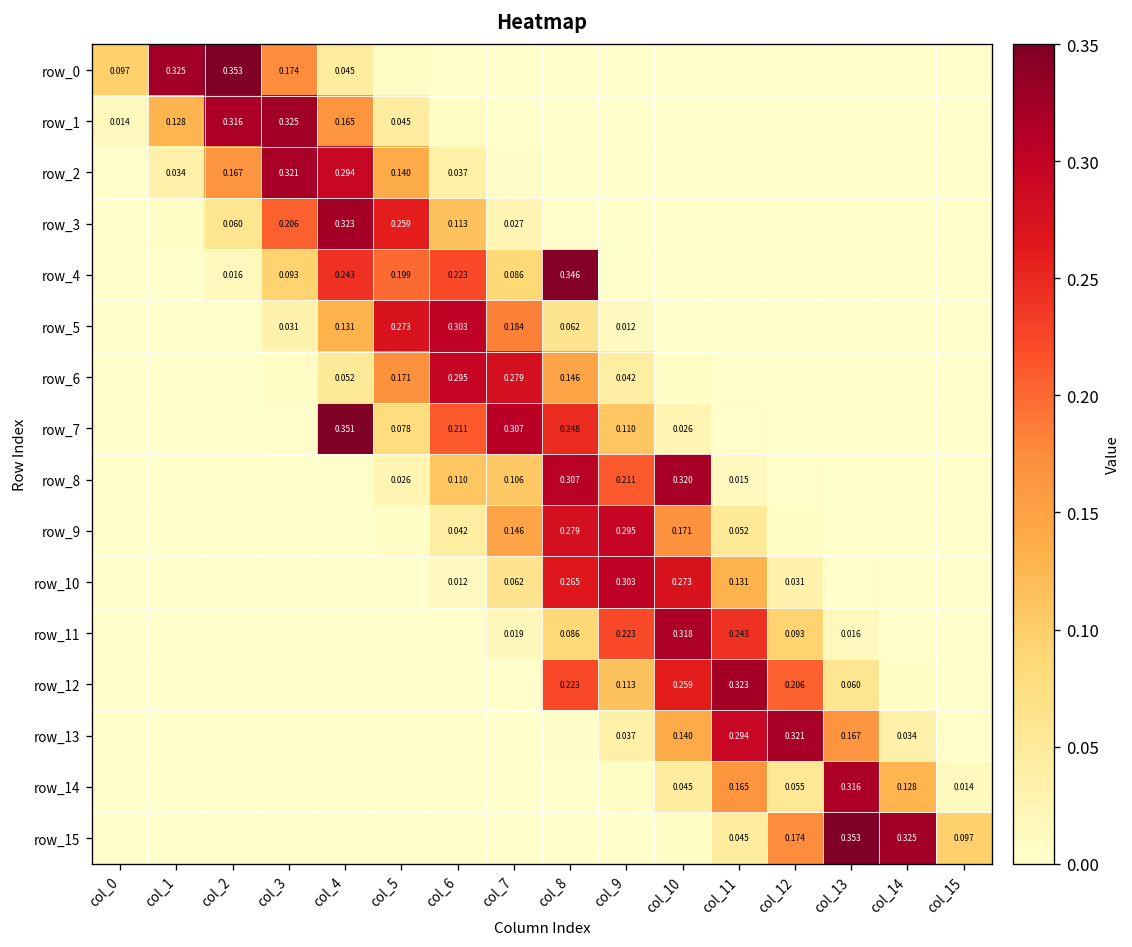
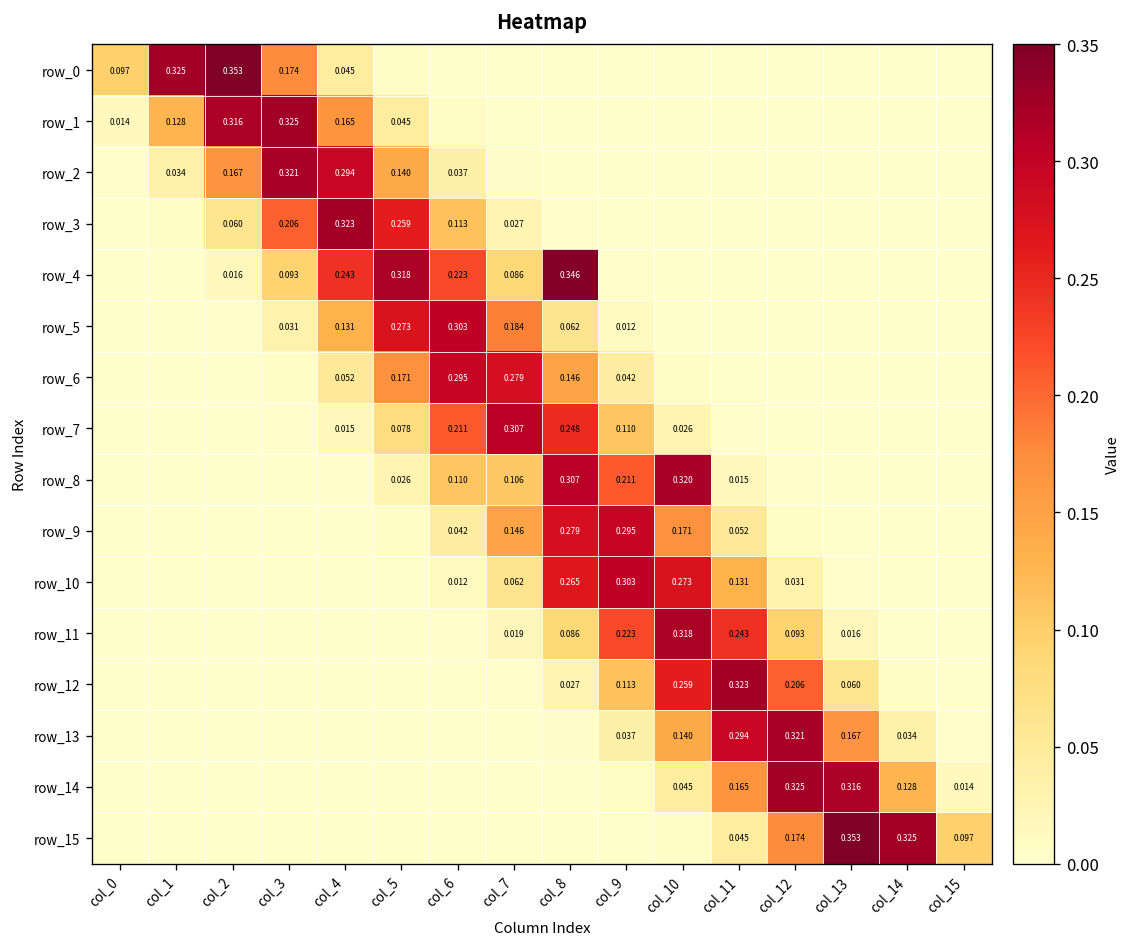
row_4, col_5: 0.199 -> 0.318
row_7, col_4: 0.351 -> 0.015
row_12, col_8: 0.223 -> 0.027
row_14, col_12: 0.055 -> 0.325
